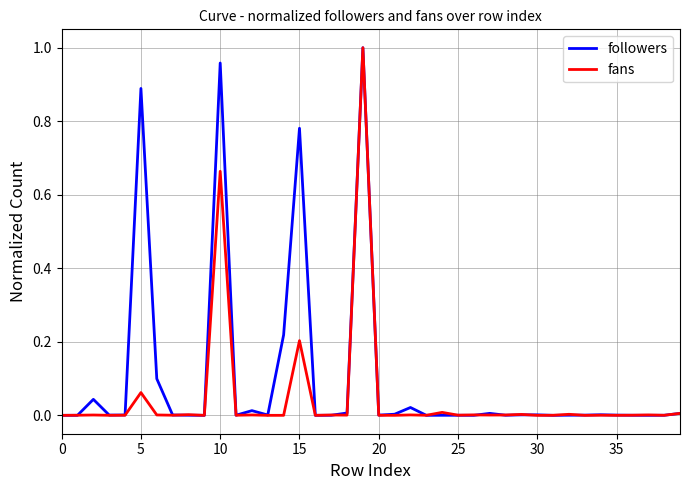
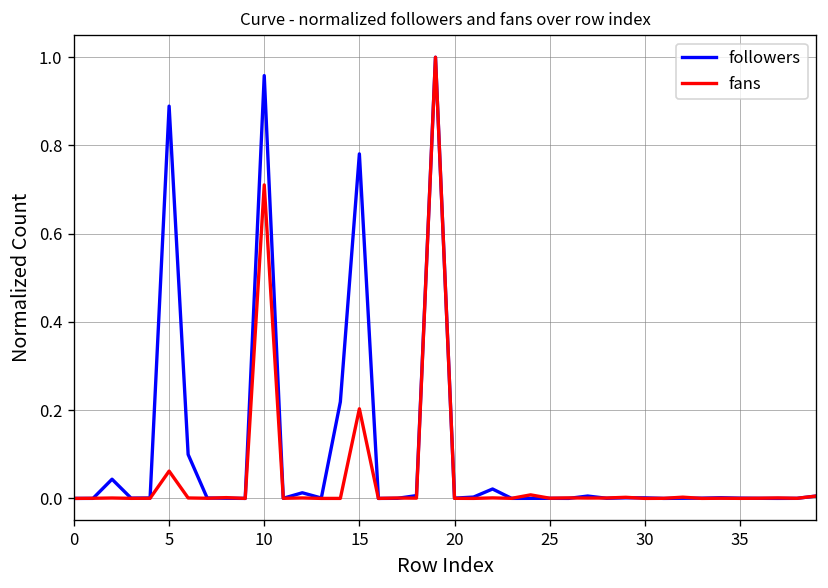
fans, 10: 0.66 -> 0.71
